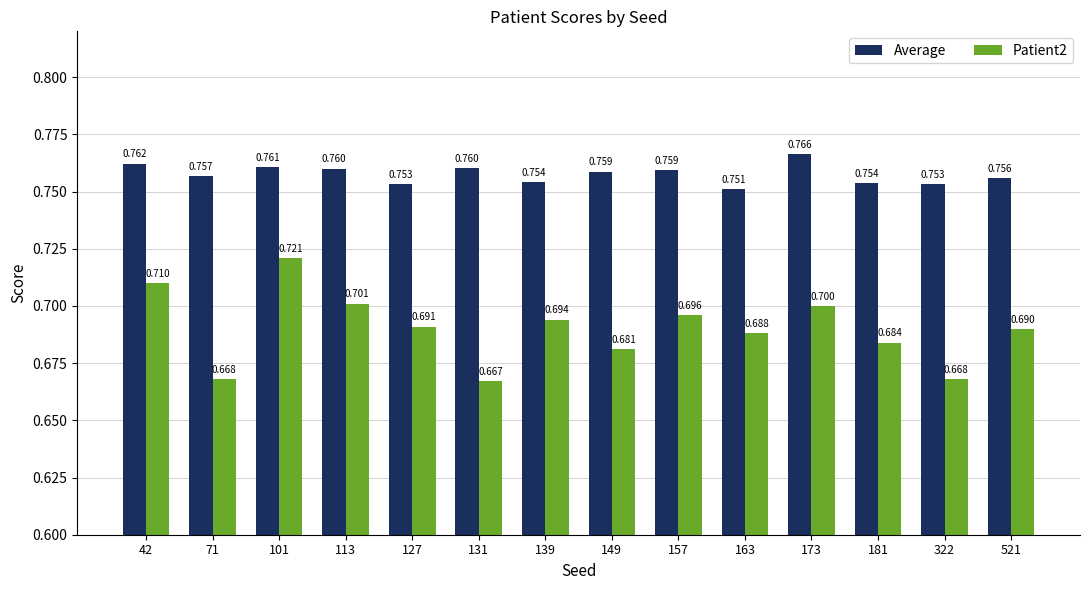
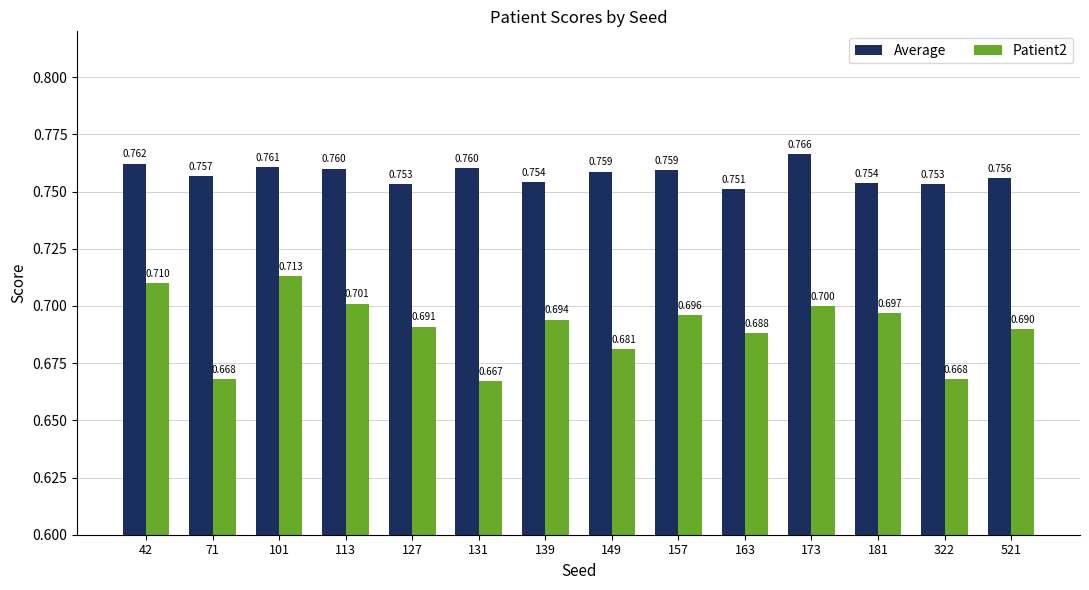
Patient2, 101: 0.721 -> 0.713
Patient2, 181: 0.684 -> 0.697
